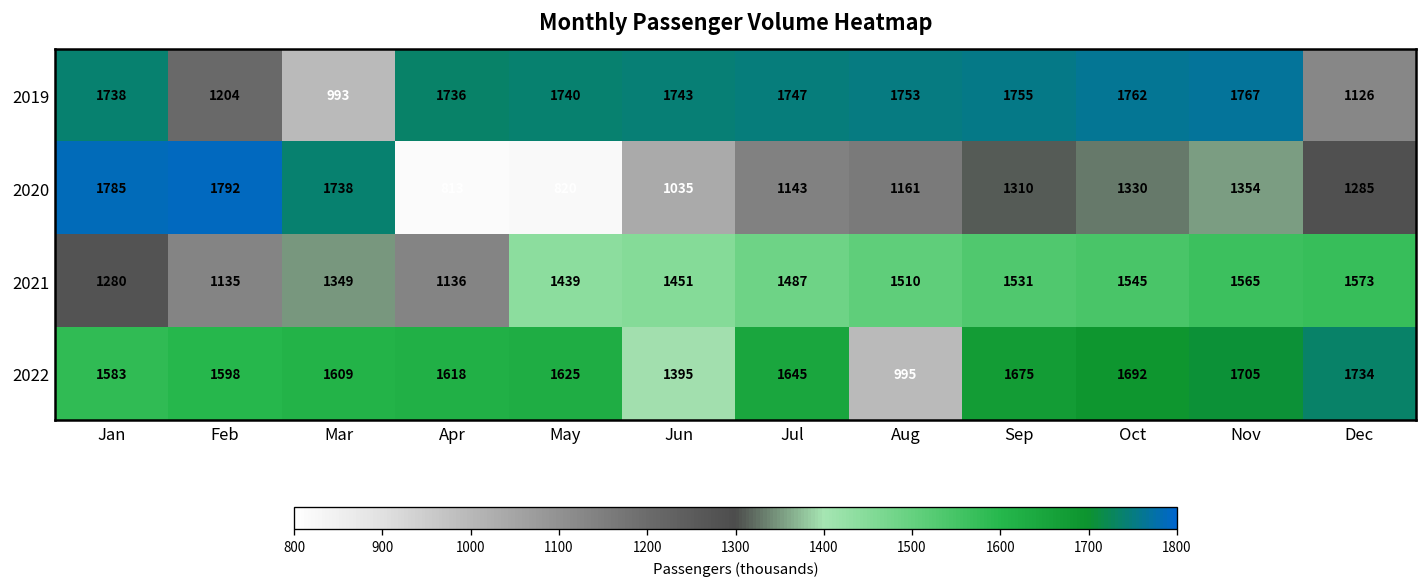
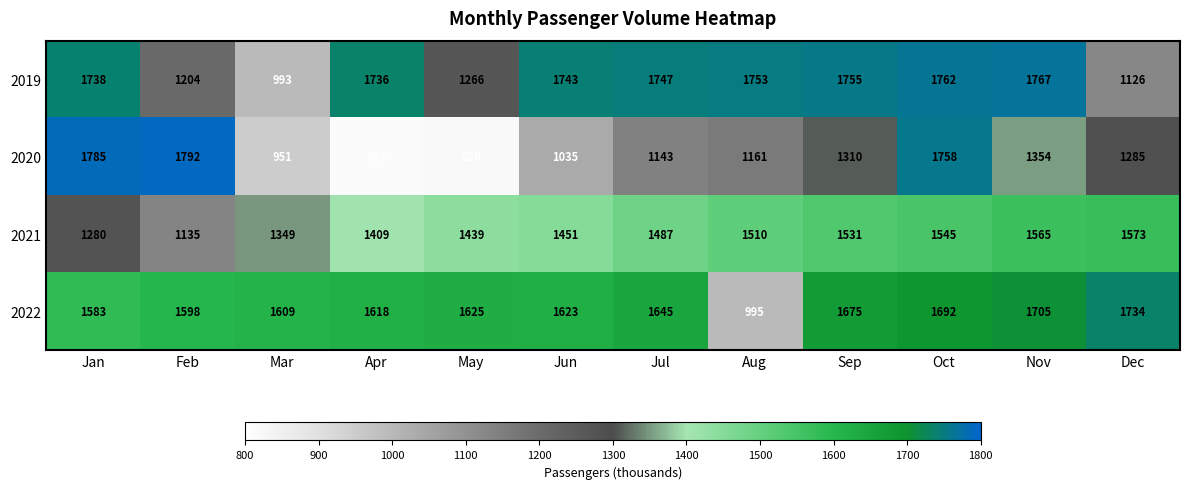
2019, May: 1740 -> 1266
2020, Mar: 1738 -> 951
2020, Oct: 1330 -> 1758
2021, Apr: 1136 -> 1409
2022, Jun: 1395 -> 1623
